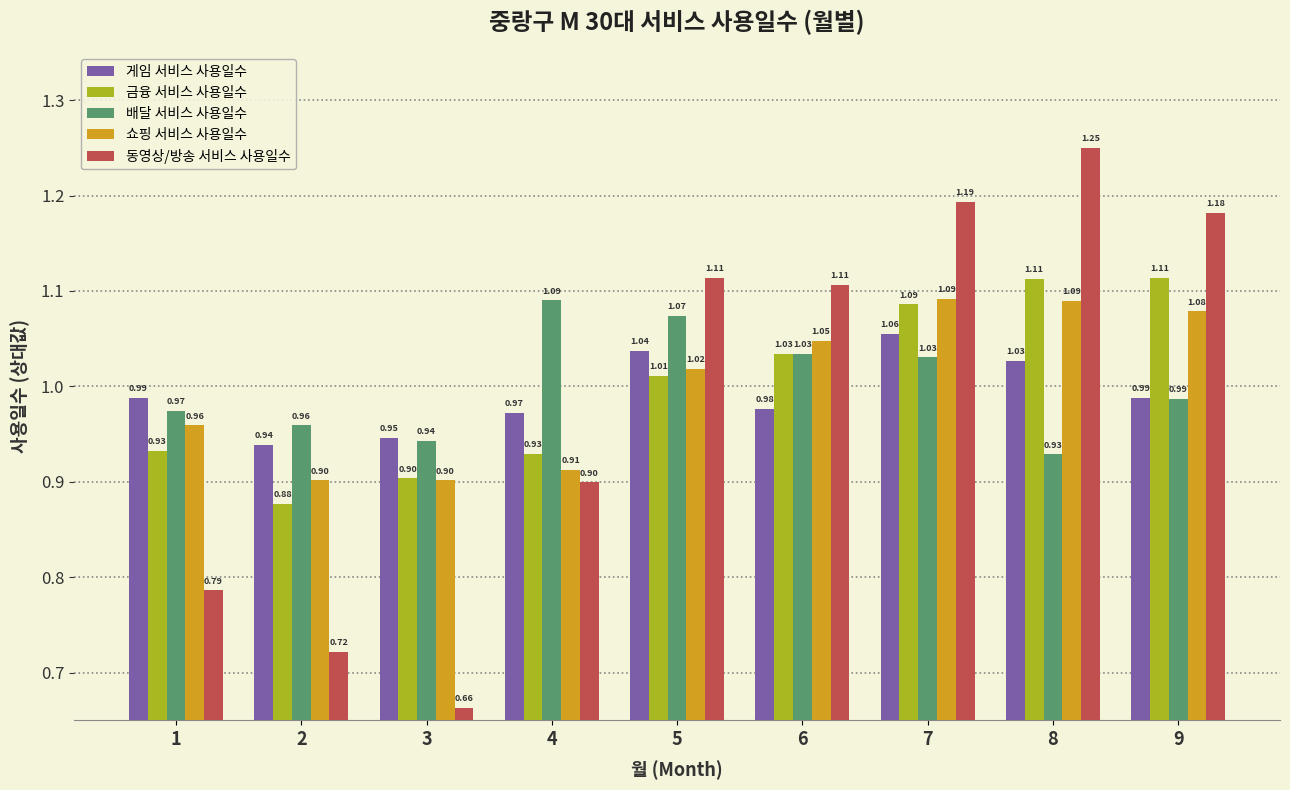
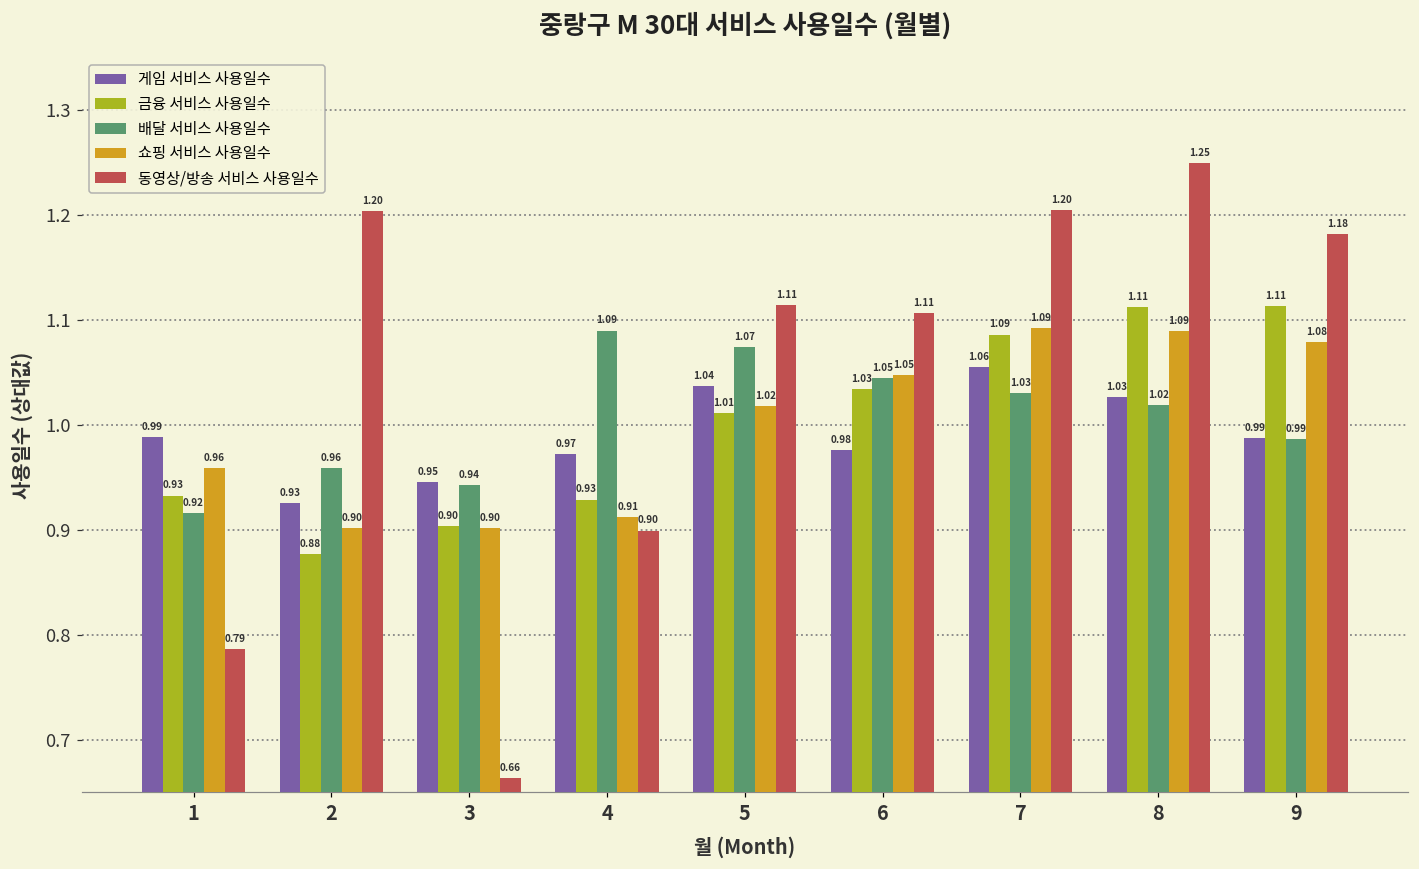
배달 서비스 사용일수, 1: 0.97 -> 0.92
게임 서비스 사용일수, 2: 0.94 -> 0.93
동영상/방송 서비스 사용일수, 2: 0.72 -> 1.20
배달 서비스 사용일수, 6: 1.03 -> 1.05
동영상/방송 서비스 사용일수, 7: 1.19 -> 1.20
배달 서비스 사용일수, 8: 0.93 -> 1.02
